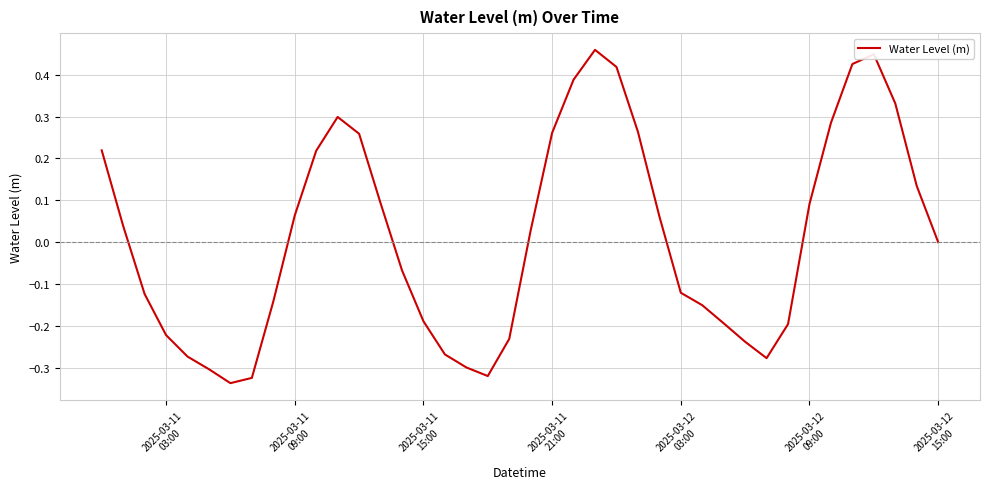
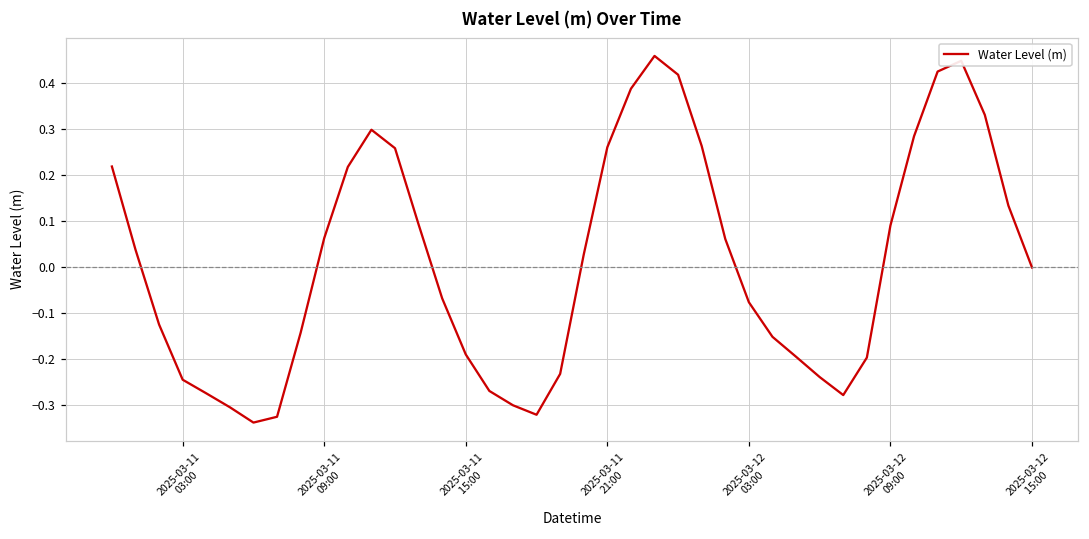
2025-03-11 03:00: -0.22 -> -0.24
2025-03-12 03:00: -0.12 -> -0.08
